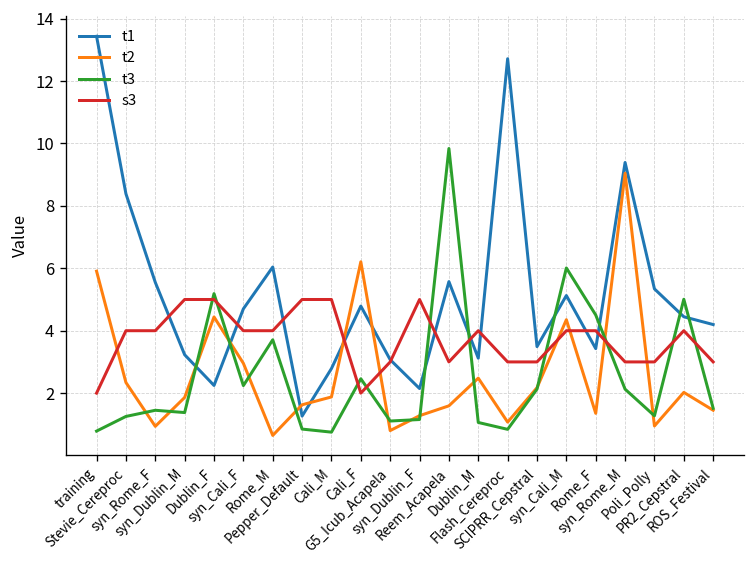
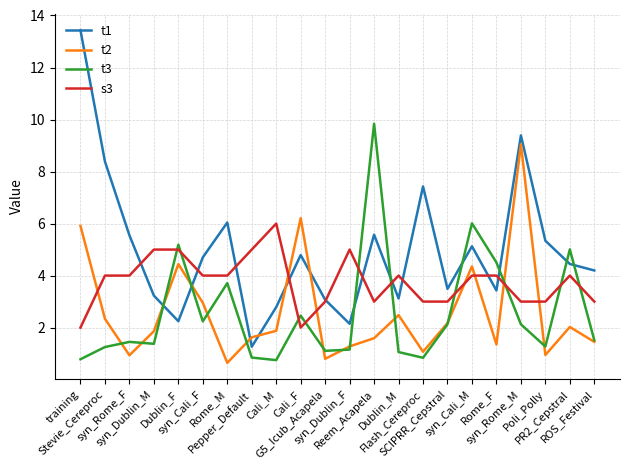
s3, Cali_M: 5 -> 6
t1, Flash_Cereproc: 12.7 -> 7.4
